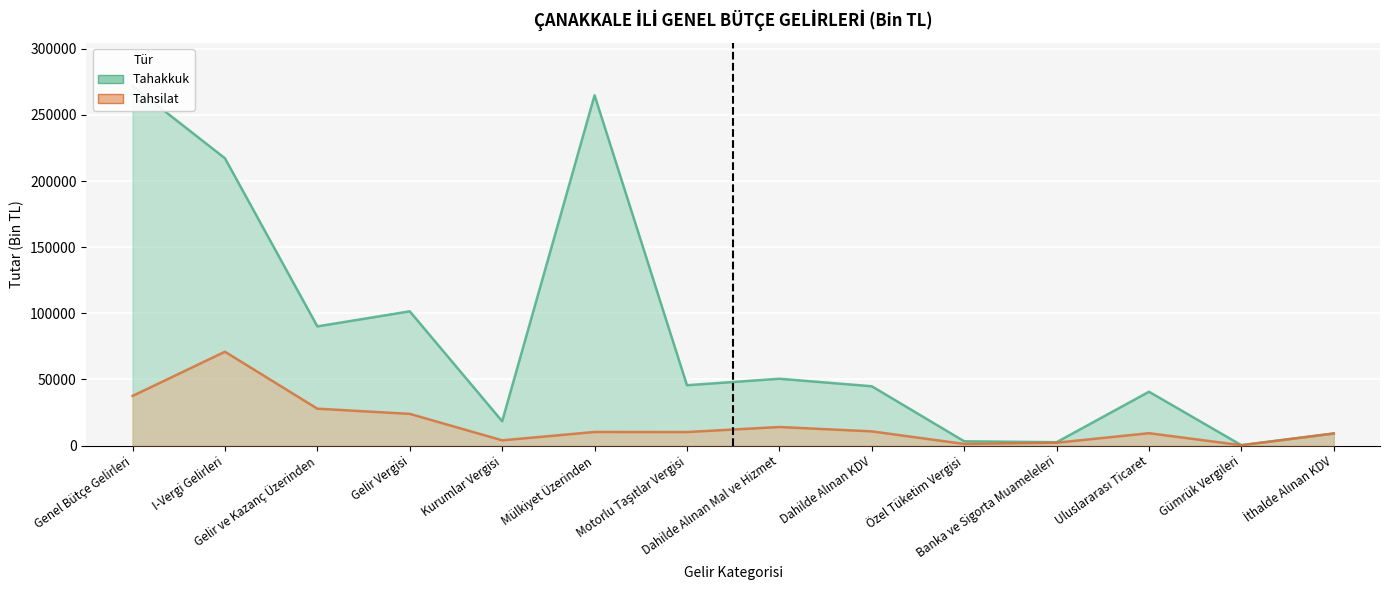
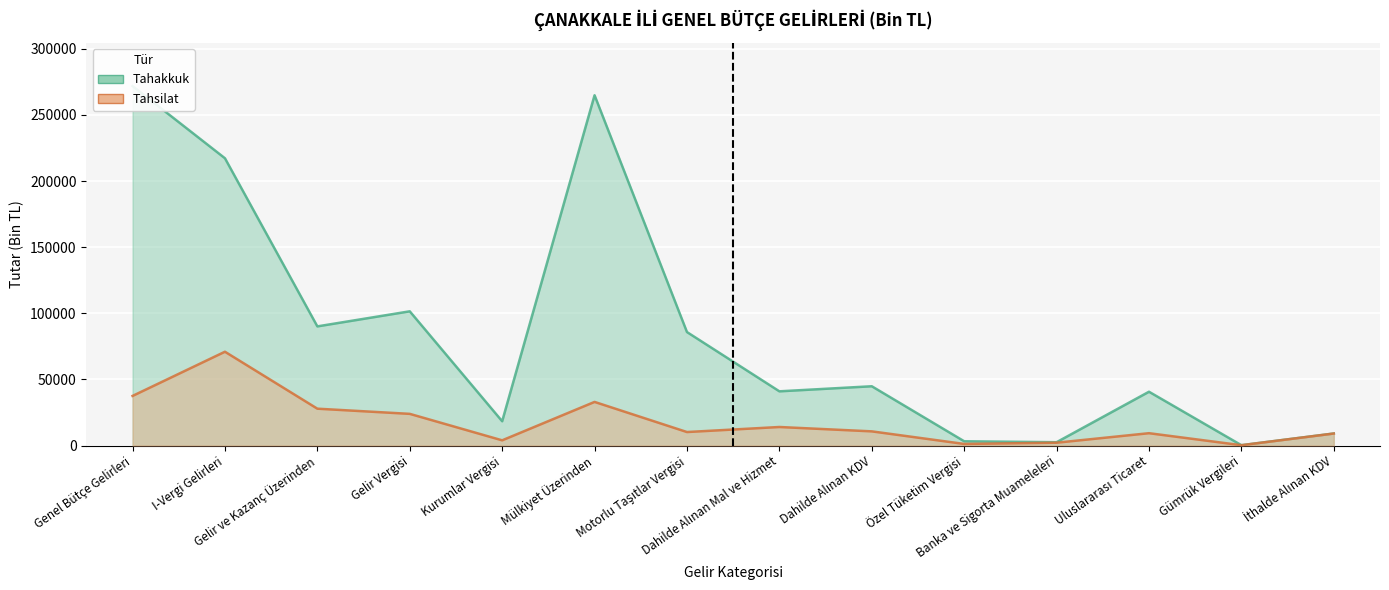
Tahsilat, Mülkiyet Üzerinden: 10000 -> 33000
Tahakkuk, Motorlu Taşıtlar Vergisi: 46000 -> 86000
Tahakkuk, Dahilde Alınan Mal ve Hizmet: 51000 -> 41000
